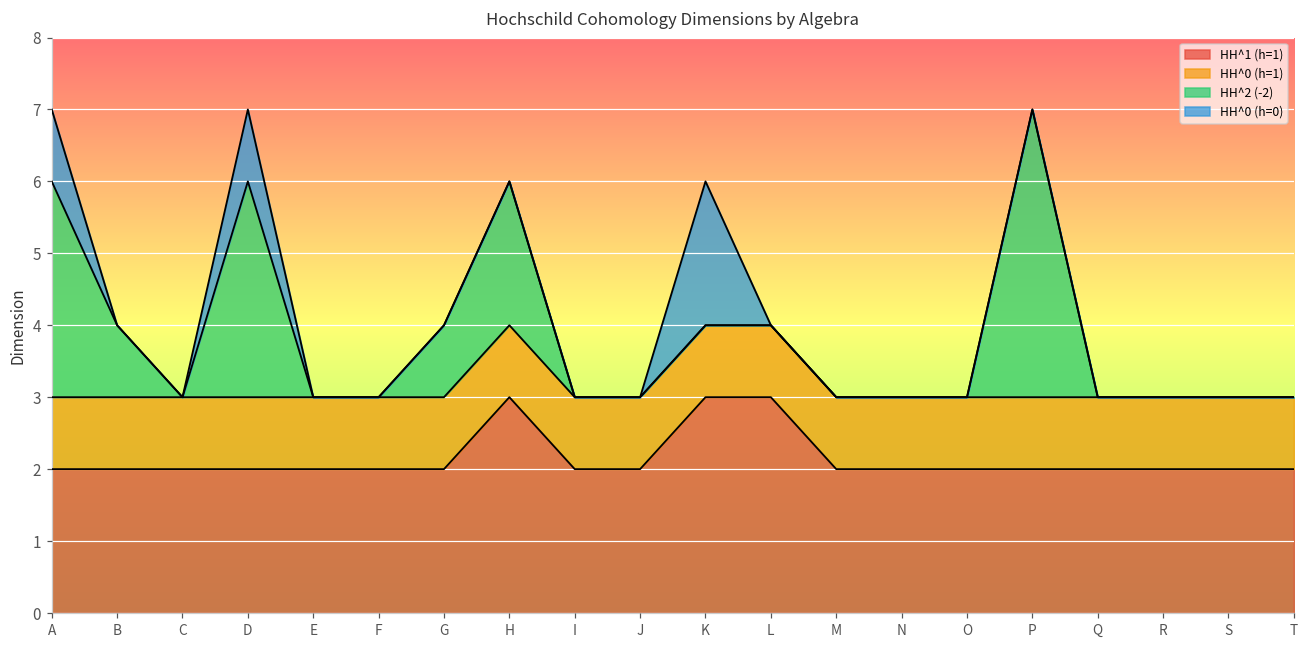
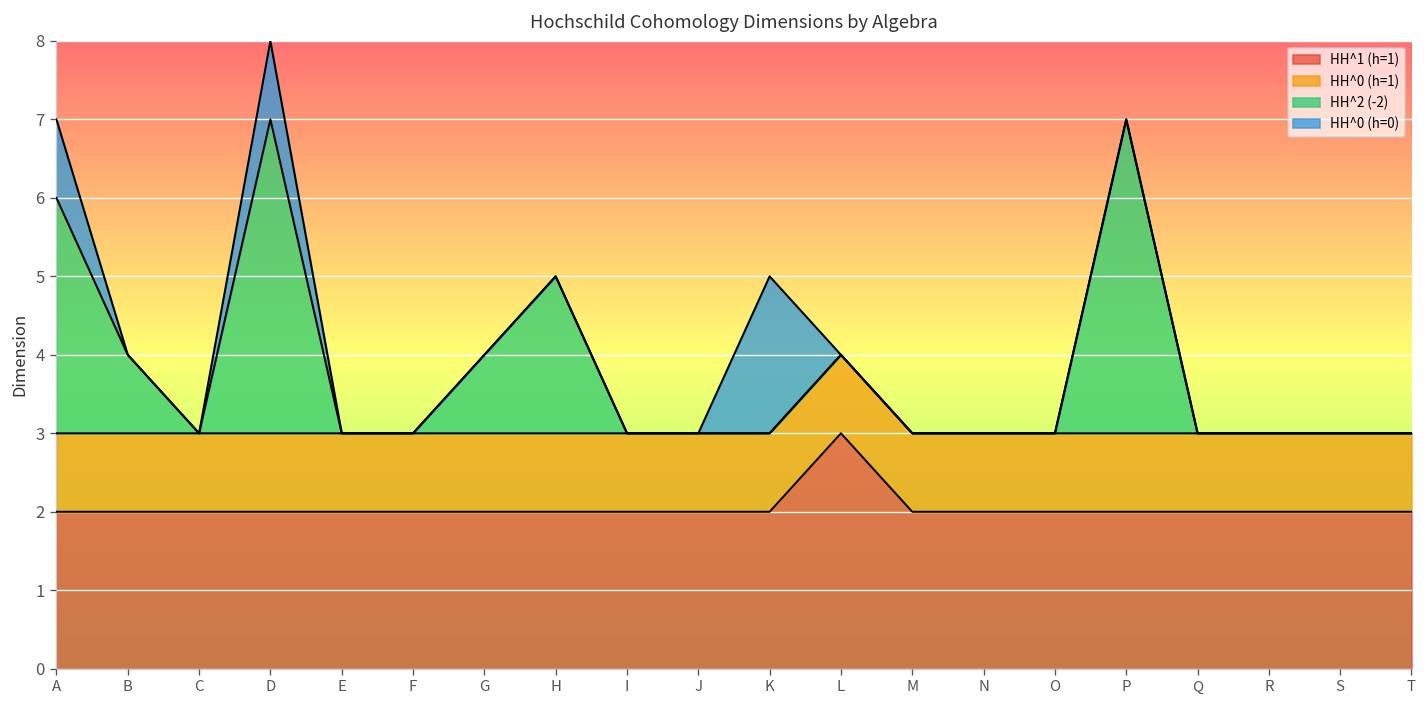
HH^2 (-2), D: 3 -> 4
HH^1 (h=1), H: 3 -> 2
HH^1 (h=1), K: 3 -> 2
